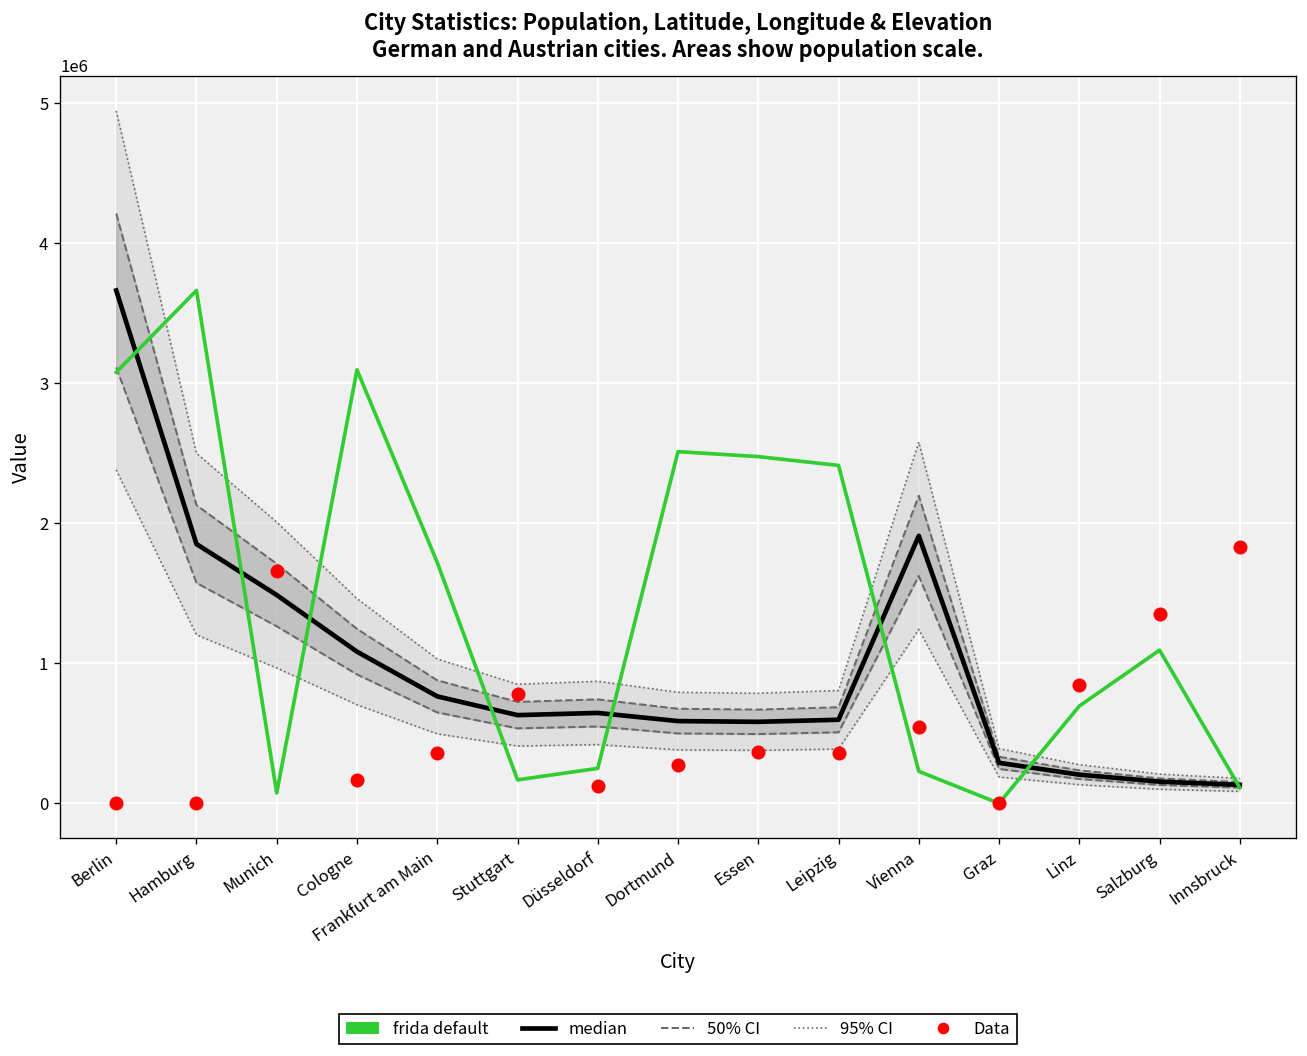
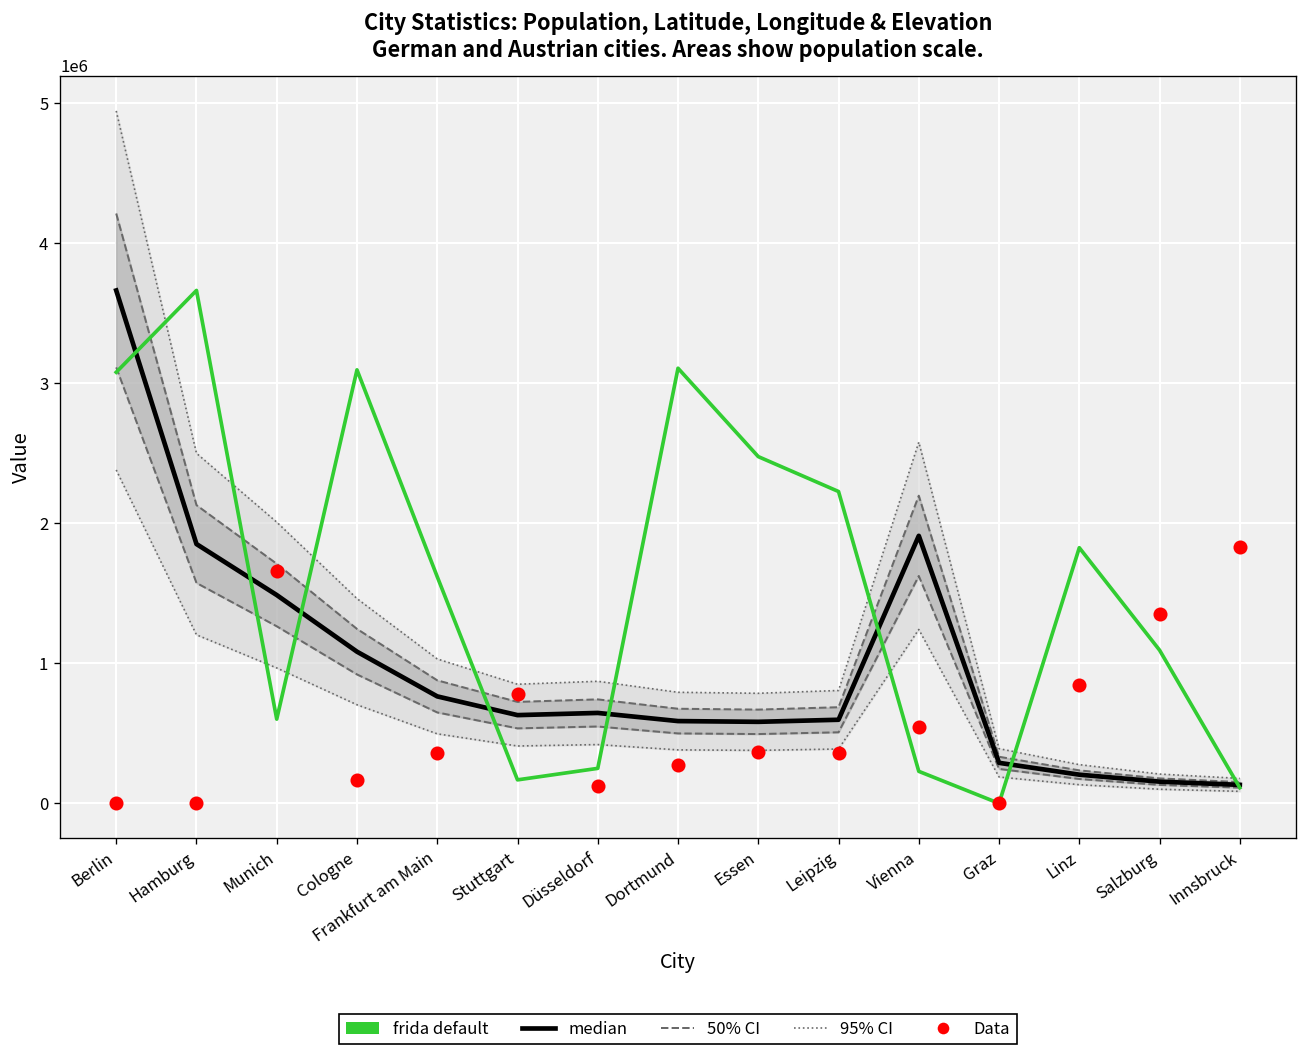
frida default, Munich: 70000 -> 600000
frida default, Frankfurt am Main: 1720000 -> 1620000
frida default, Dortmund: 2510000 -> 3110000
frida default, Leipzig: 2410000 -> 2230000
frida default, Linz: 700000 -> 1830000
